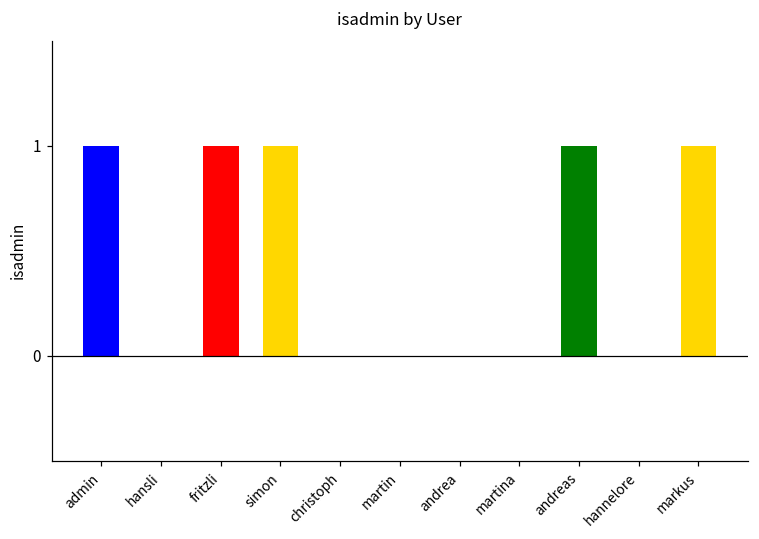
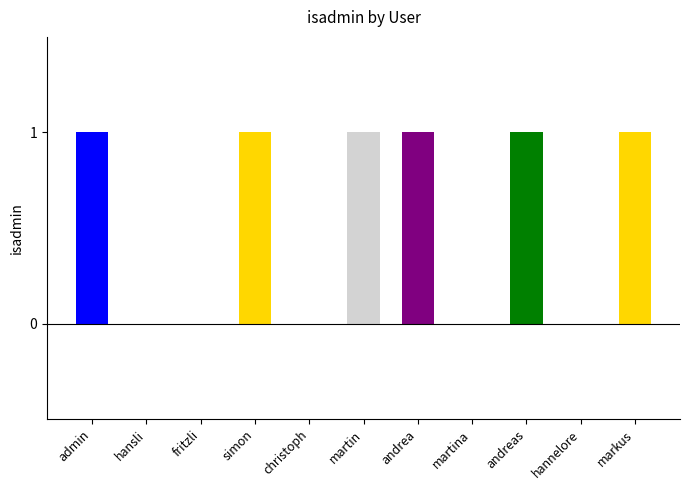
fritzli: 1 -> 0
martin: 0 -> 1
andrea: 0 -> 1
